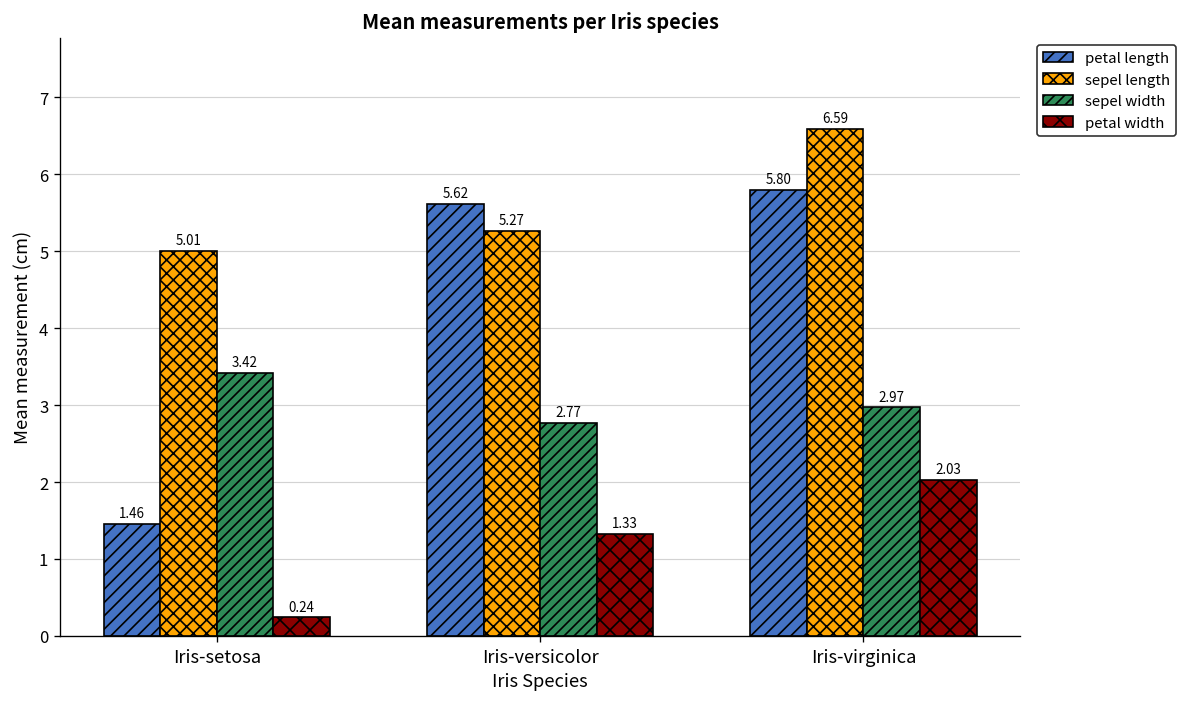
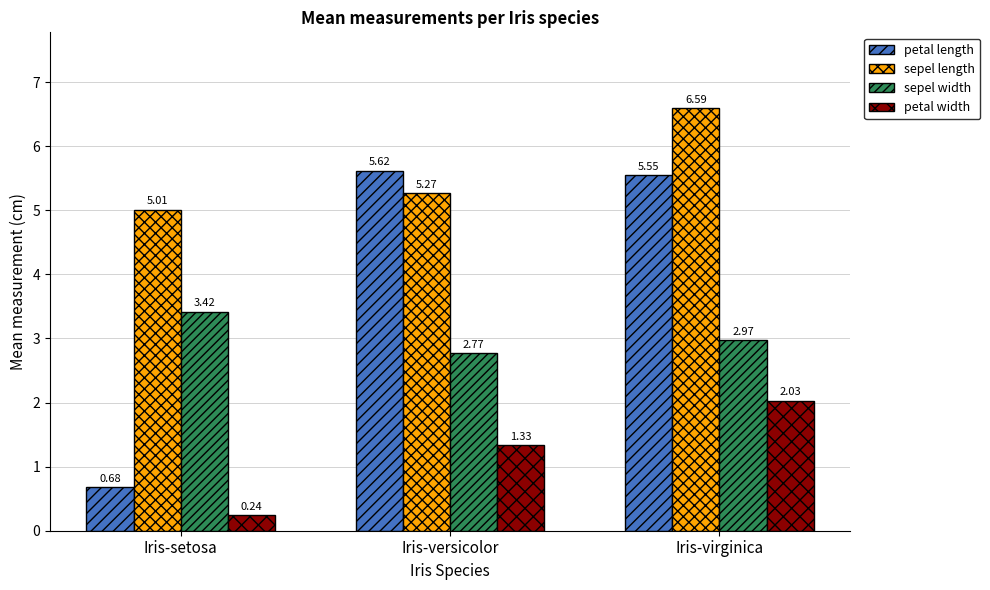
petal length, Iris-setosa: 1.46 -> 0.68
petal length, Iris-virginica: 5.80 -> 5.55
